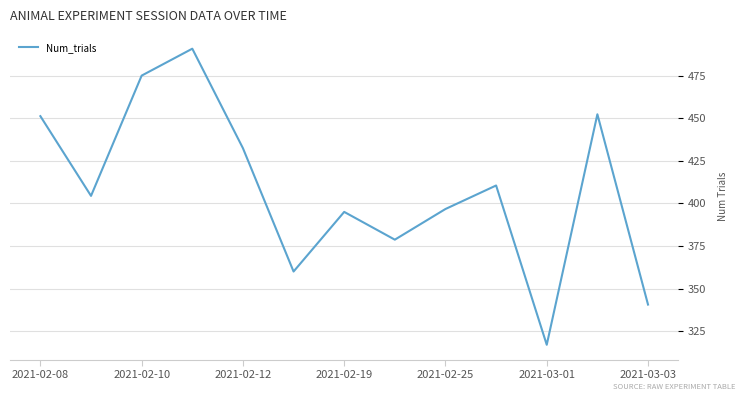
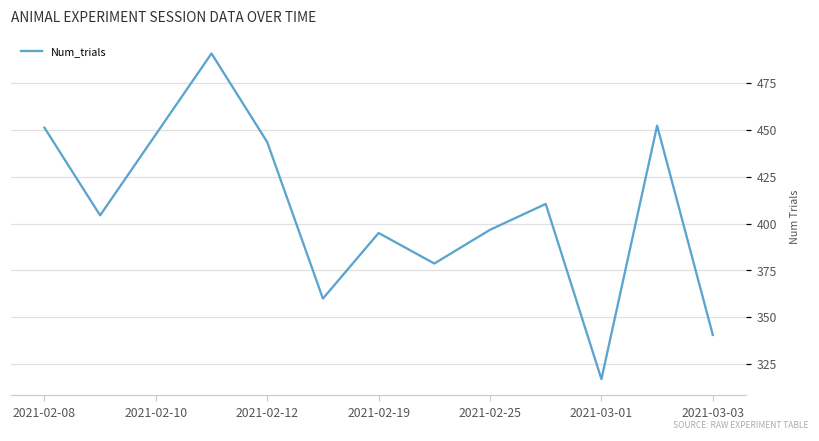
2021-02-10: 475 -> 448
2021-02-12: 432 -> 444
